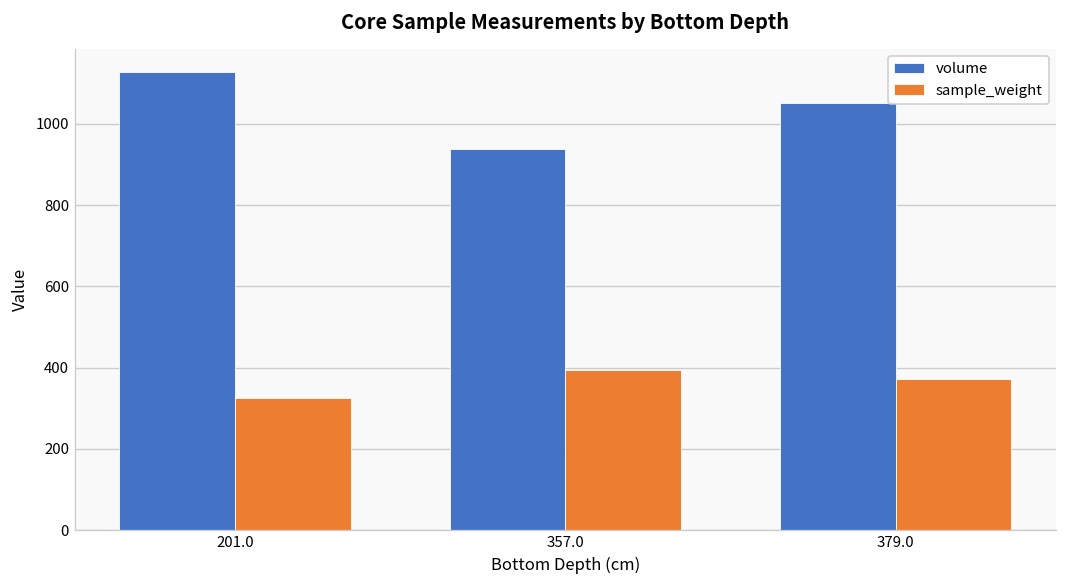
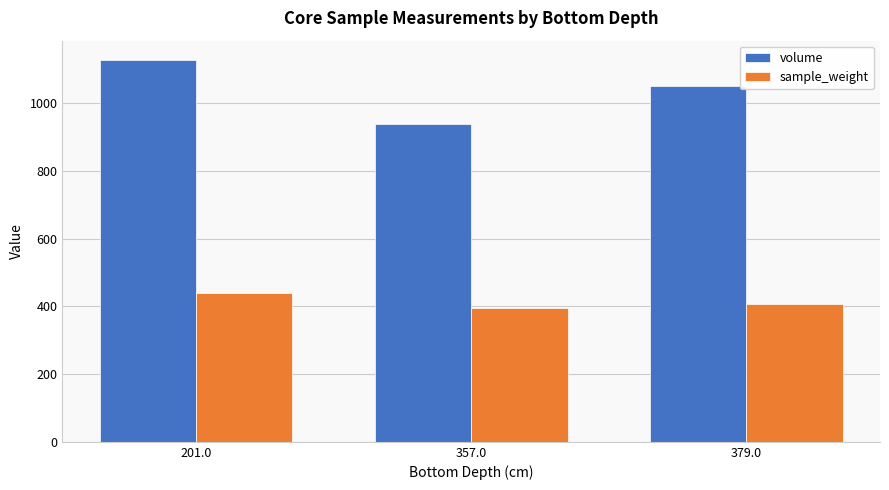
sample_weight, 201.0: 330 -> 440
sample_weight, 379.0: 370 -> 410
